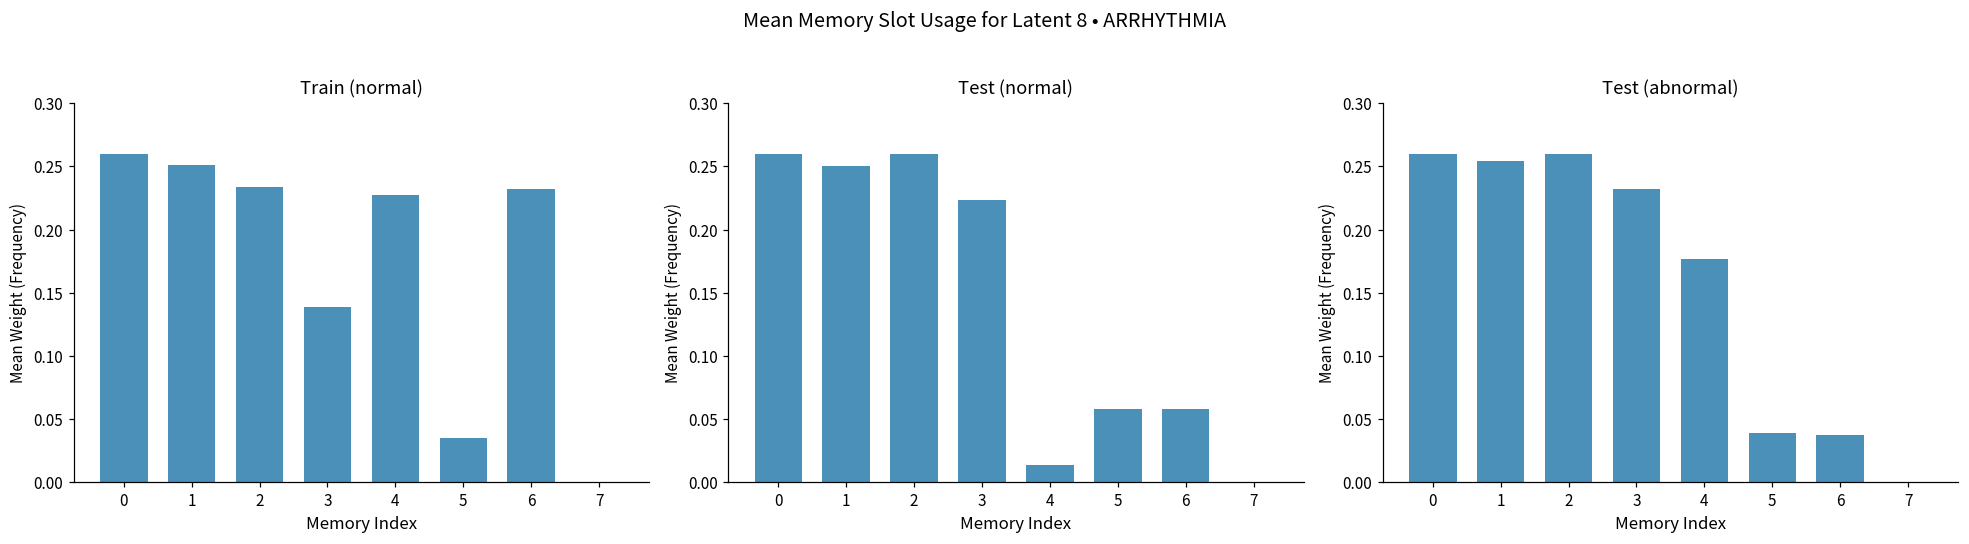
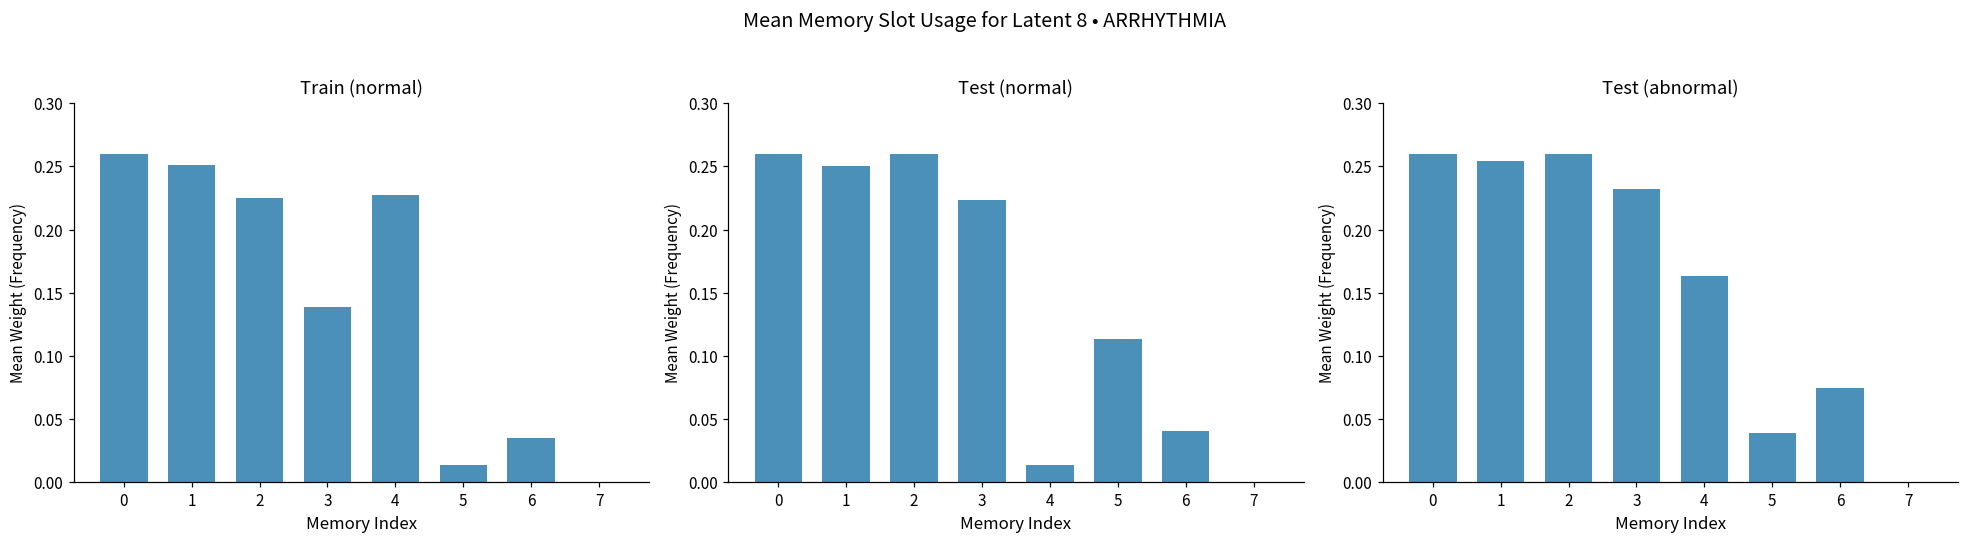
Train (normal), 2: 0.234 -> 0.225
Train (normal), 5: 0.035 -> 0.014
Train (normal), 6: 0.232 -> 0.035
Test (normal), 5: 0.058 -> 0.114
Test (normal), 6: 0.058 -> 0.040
Test (abnormal), 4: 0.176 -> 0.163
Test (abnormal), 6: 0.037 -> 0.074
